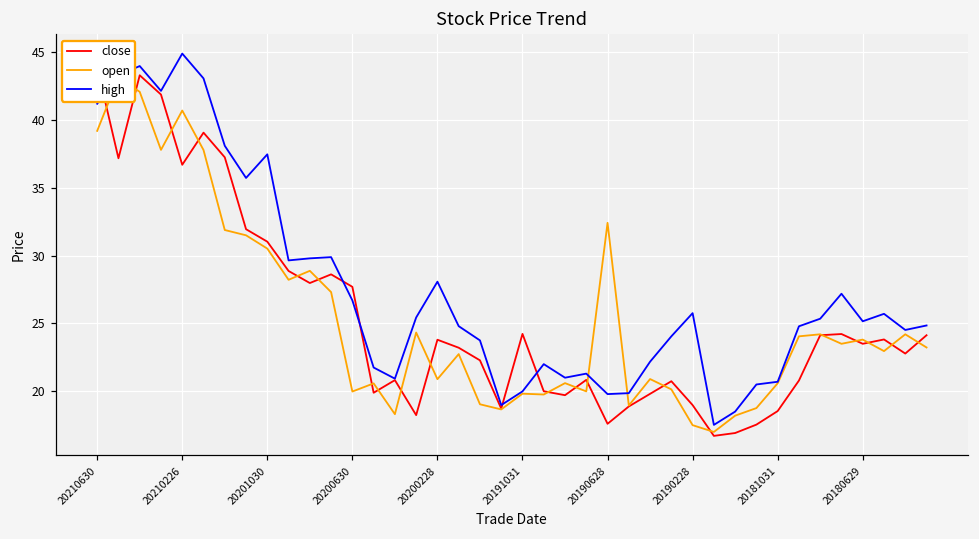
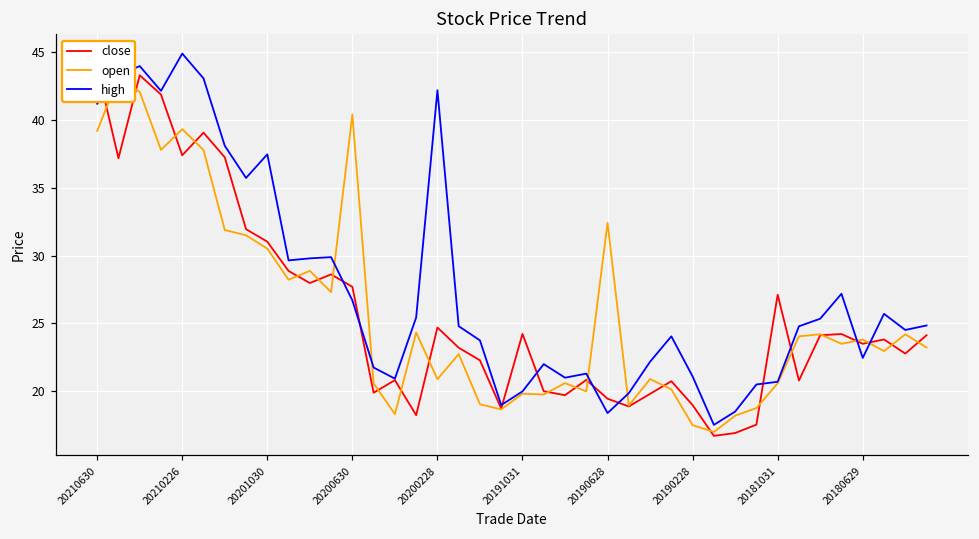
close, 20210226: 36.7 -> 37.4
open, 20210226: 40.7 -> 39.3
open, 20200630: 20.0 -> 40.4
close, 20200228: 23.8 -> 24.7
high, 20200228: 28.1 -> 42.2
close, 20190628: 17.6 -> 19.5
high, 20190628: 19.8 -> 18.4
high, 20190228: 25.8 -> 21.1
close, 20181031: 18.5 -> 27.1
high, 20180629: 25.2 -> 22.5
